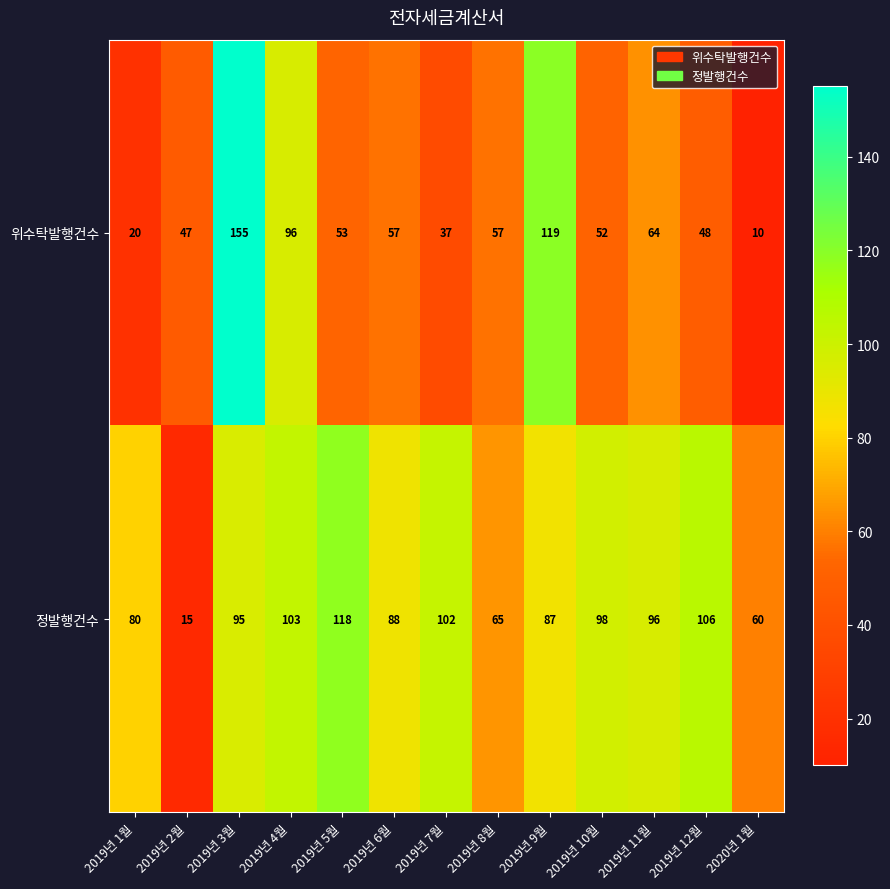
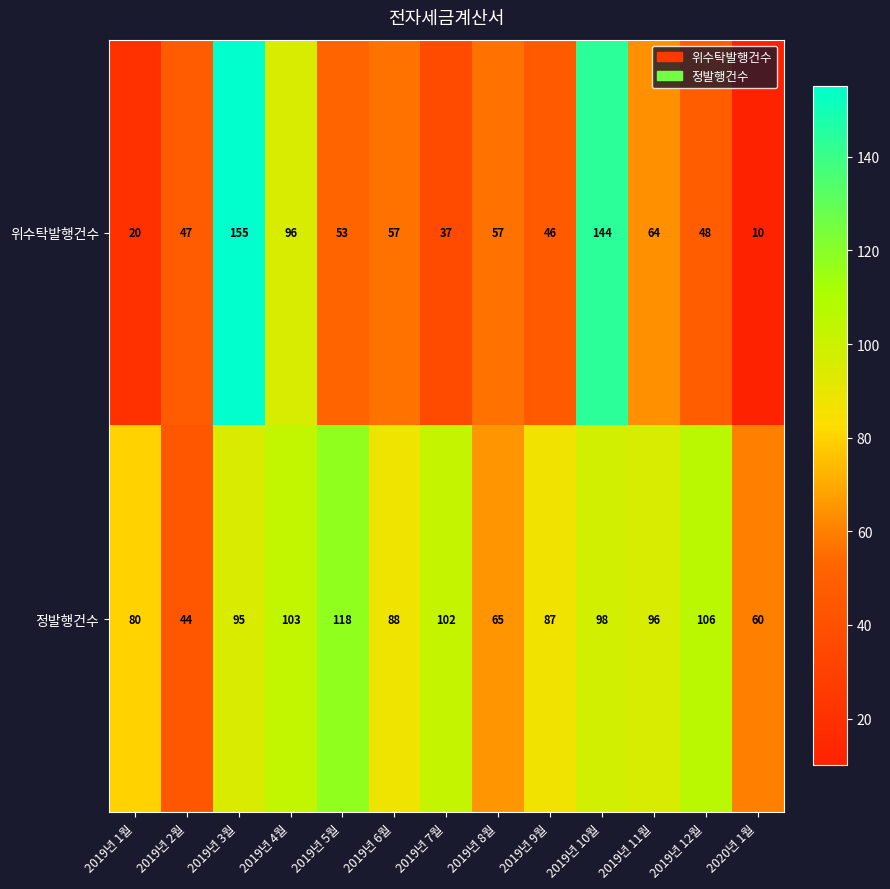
위수탁발행건수, 2019년 9월: 119 -> 46
위수탁발행건수, 2019년 10월: 52 -> 144
정발행건수, 2019년 2월: 15 -> 44
